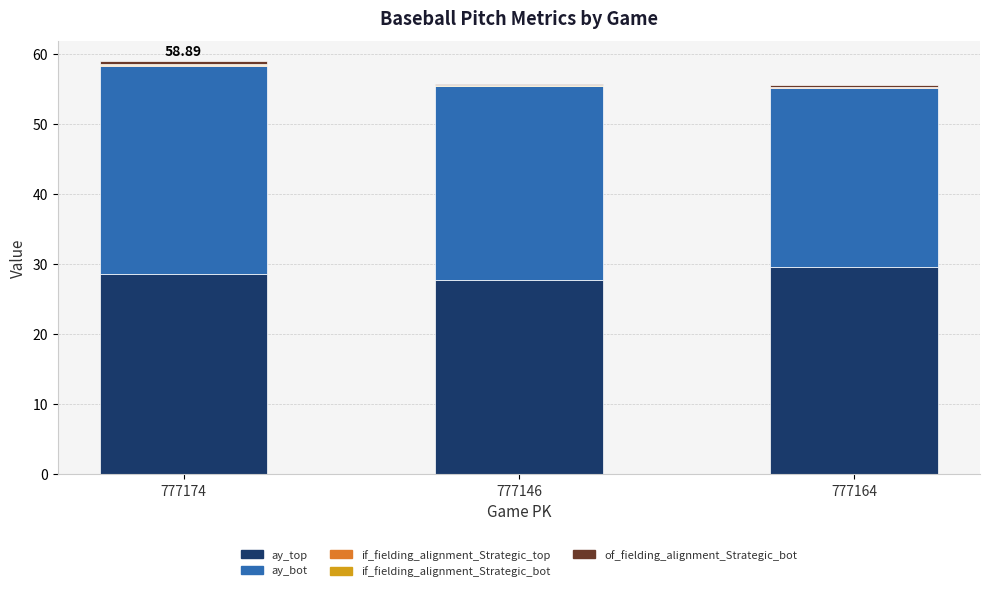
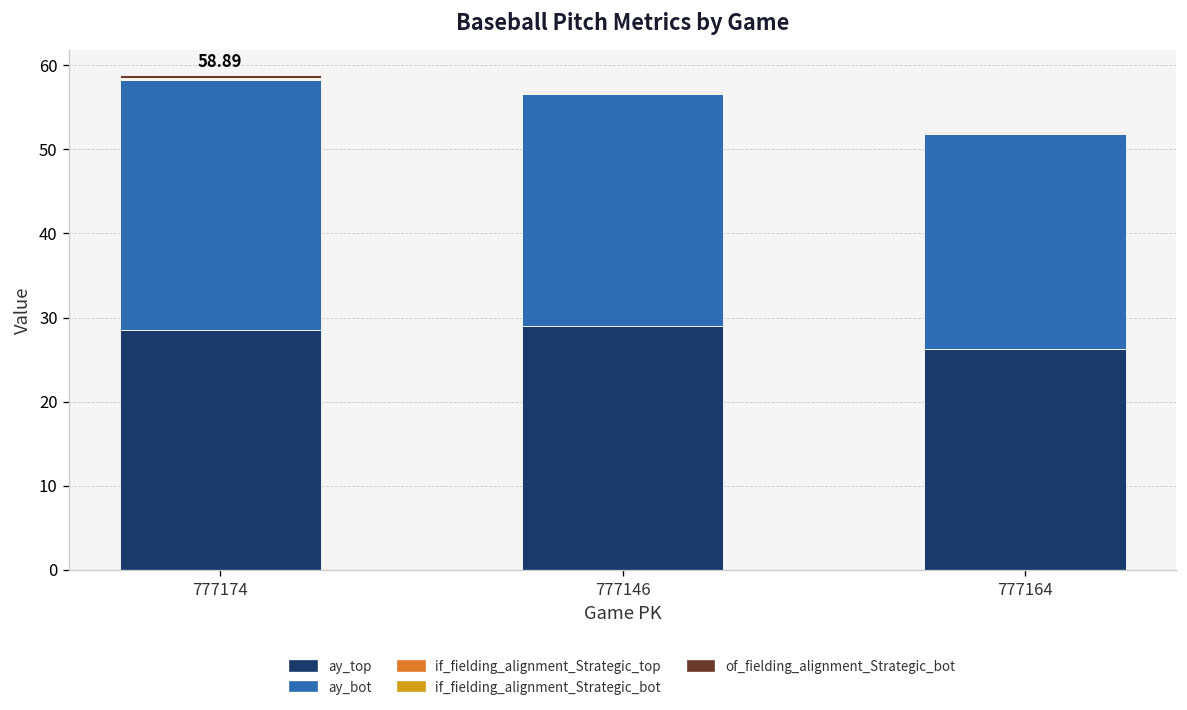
ay_top, 777146: 28 -> 29
ay_top, 777164: 30 -> 26
